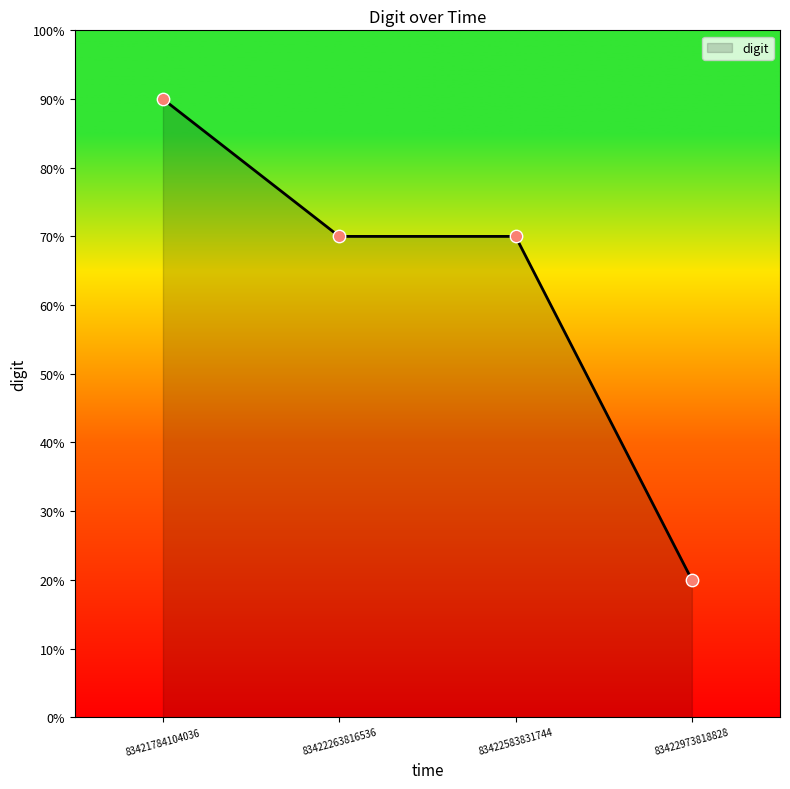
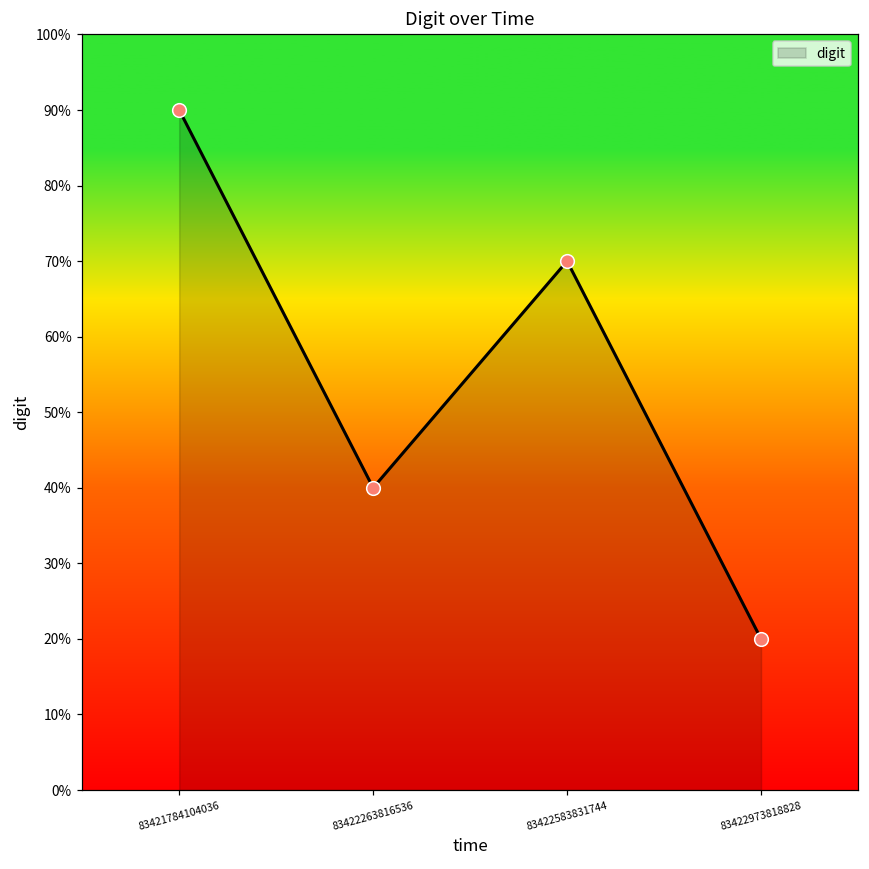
83422263816536: 70% -> 40%
